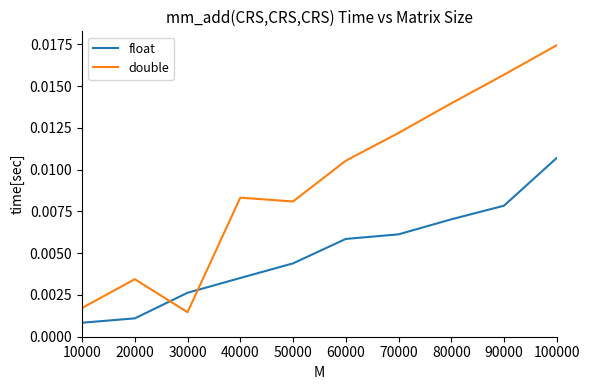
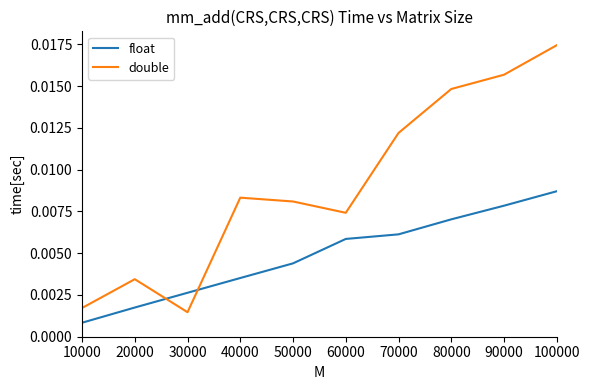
float, 20000: 0.0011 -> 0.0017
double, 60000: 0.0105 -> 0.0074
double, 80000: 0.0140 -> 0.0148
float, 100000: 0.0107 -> 0.0087
